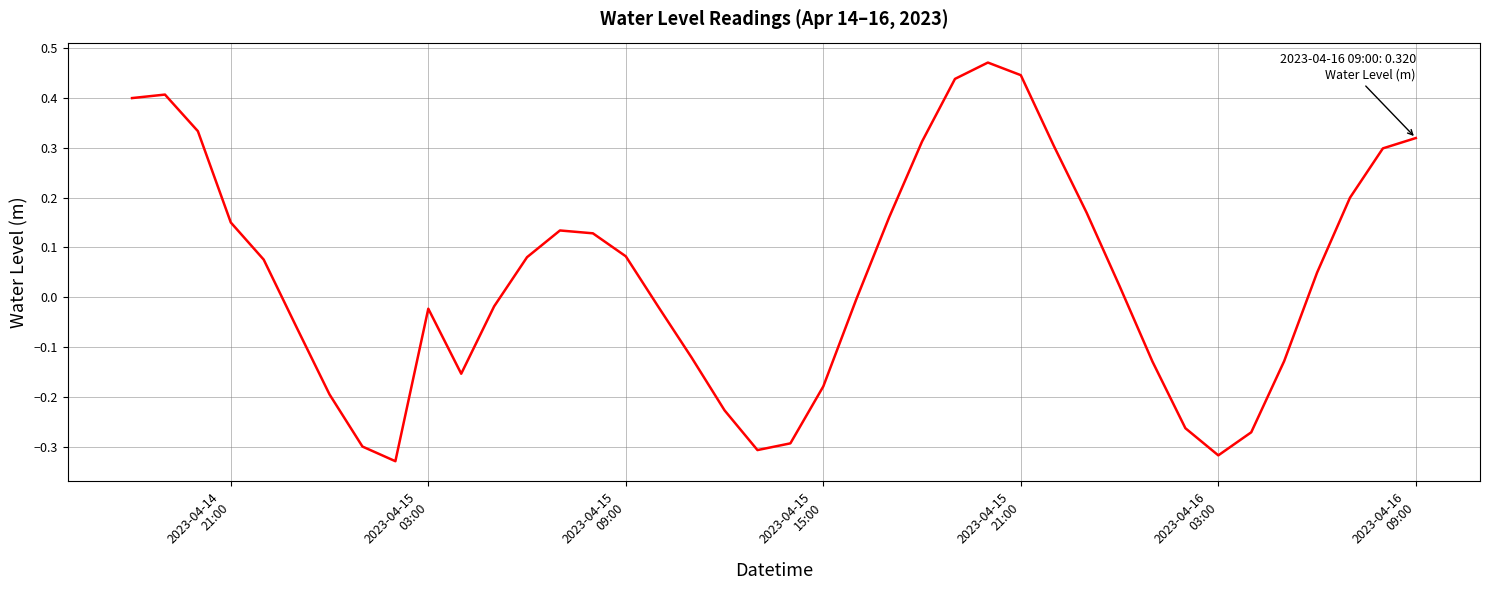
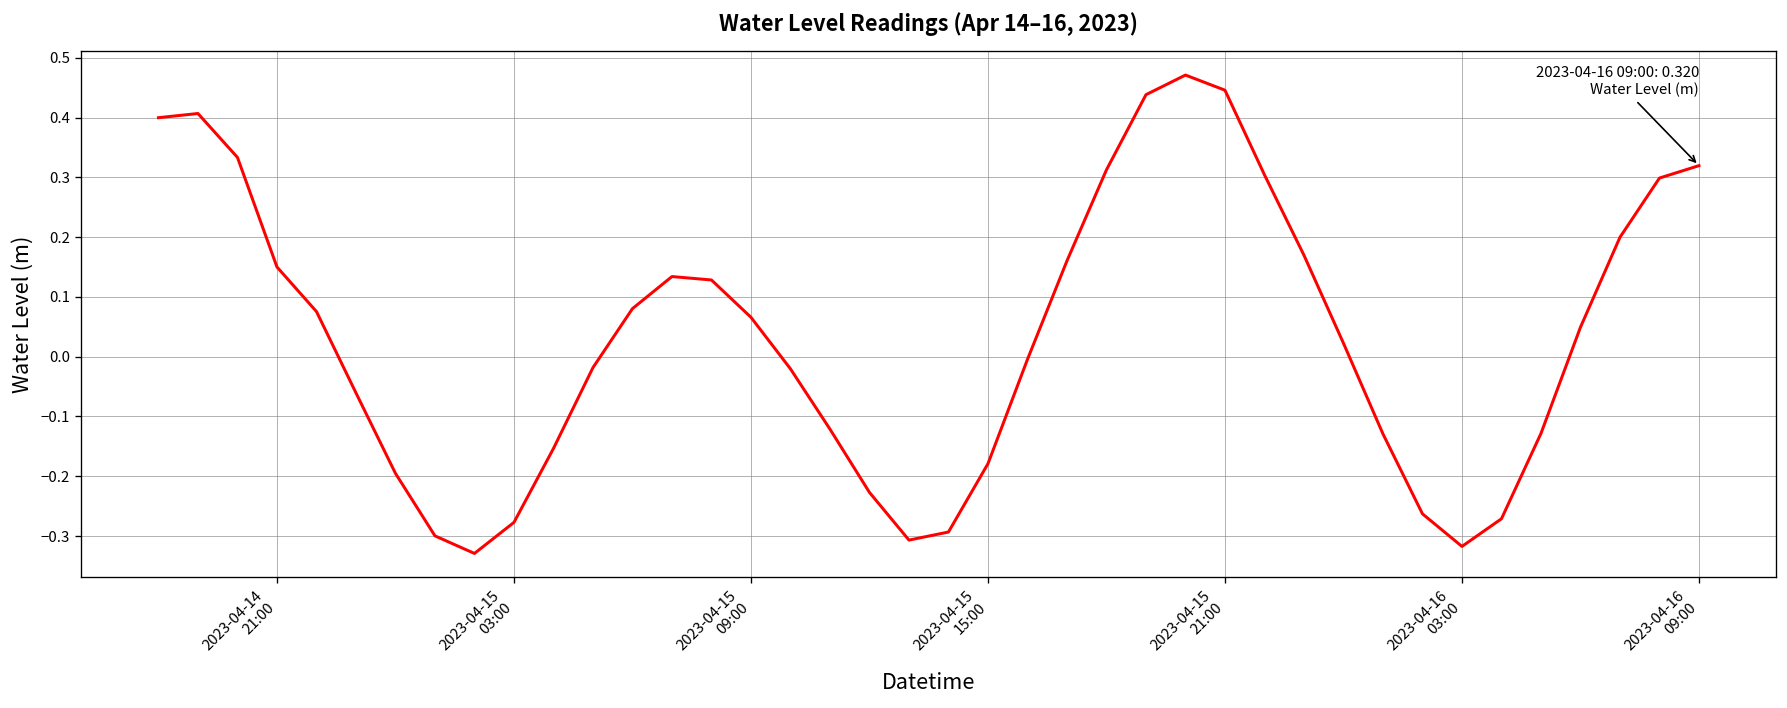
2023-04-15 03:00: -0.02 -> -0.28
2023-04-15 09:00: 0.08 -> 0.07
